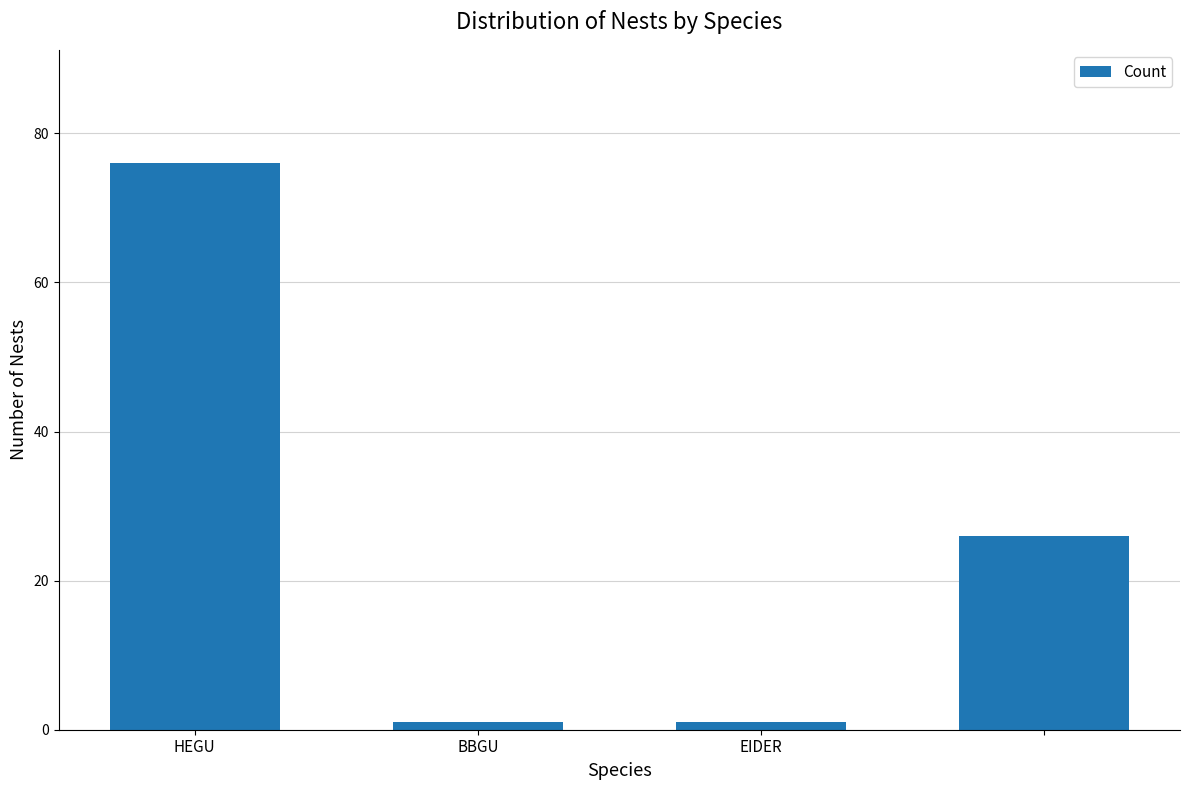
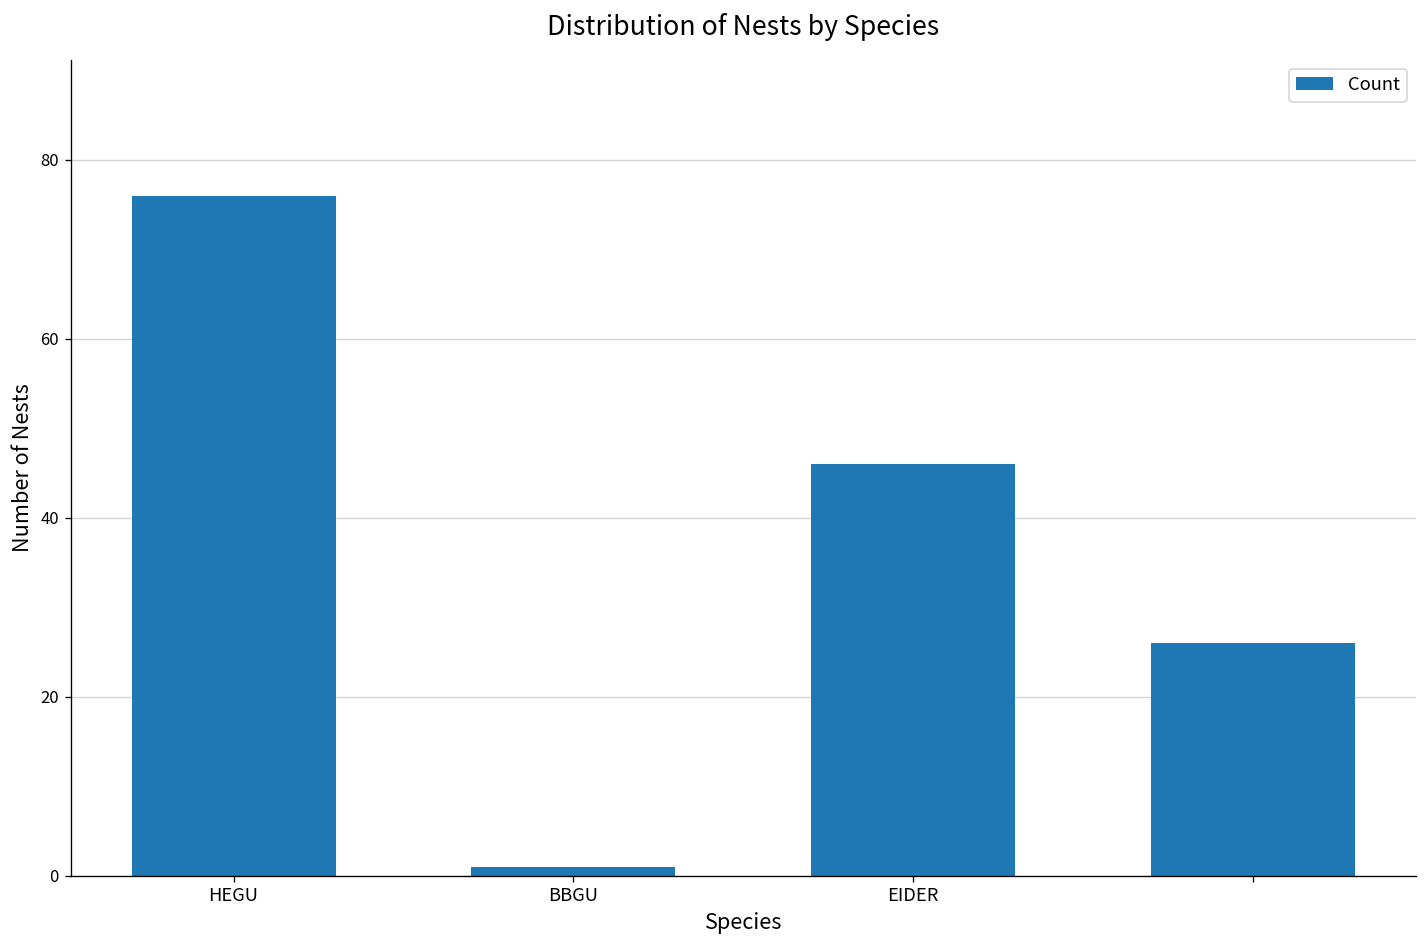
EIDER: 1 -> 46
